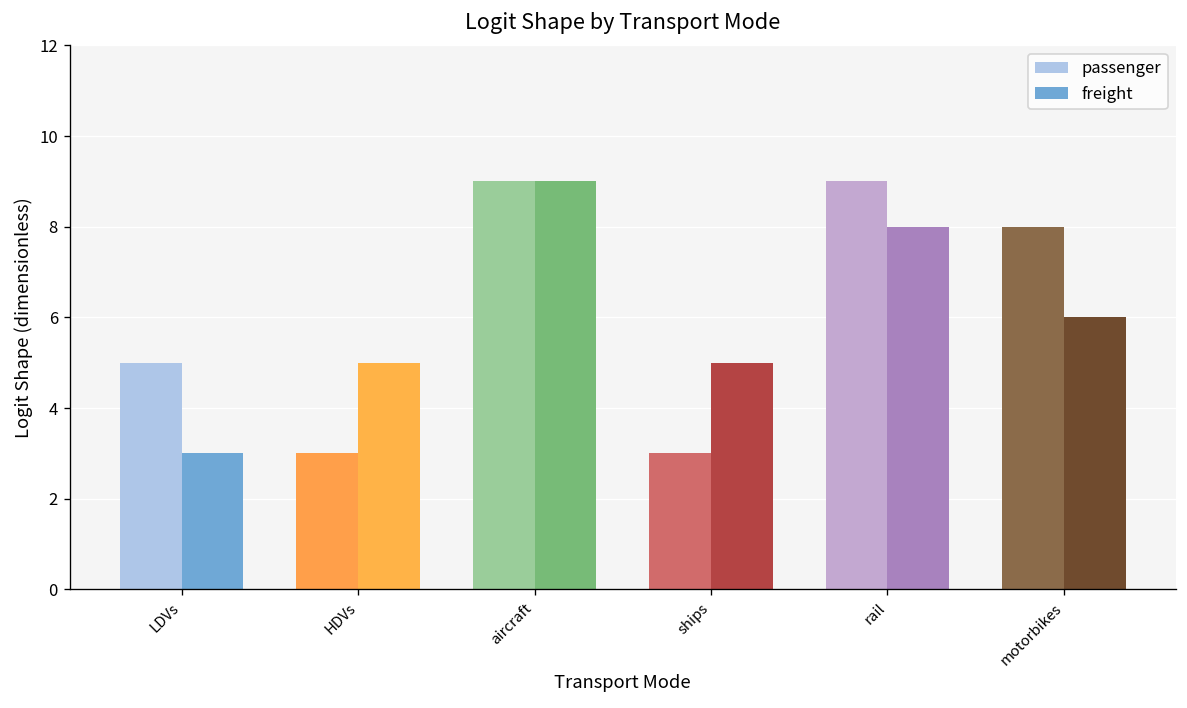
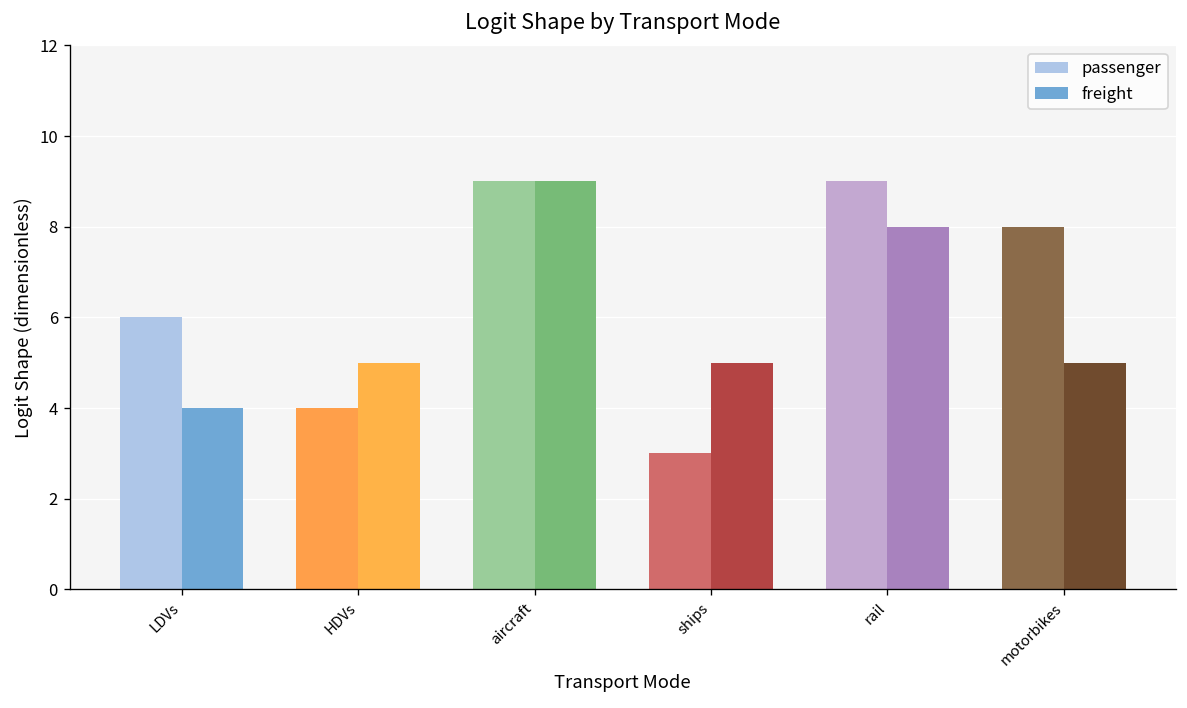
passenger, LDVs: 5 -> 6
freight, LDVs: 3 -> 4
passenger, HDVs: 3 -> 4
freight, motorbikes: 6 -> 5
